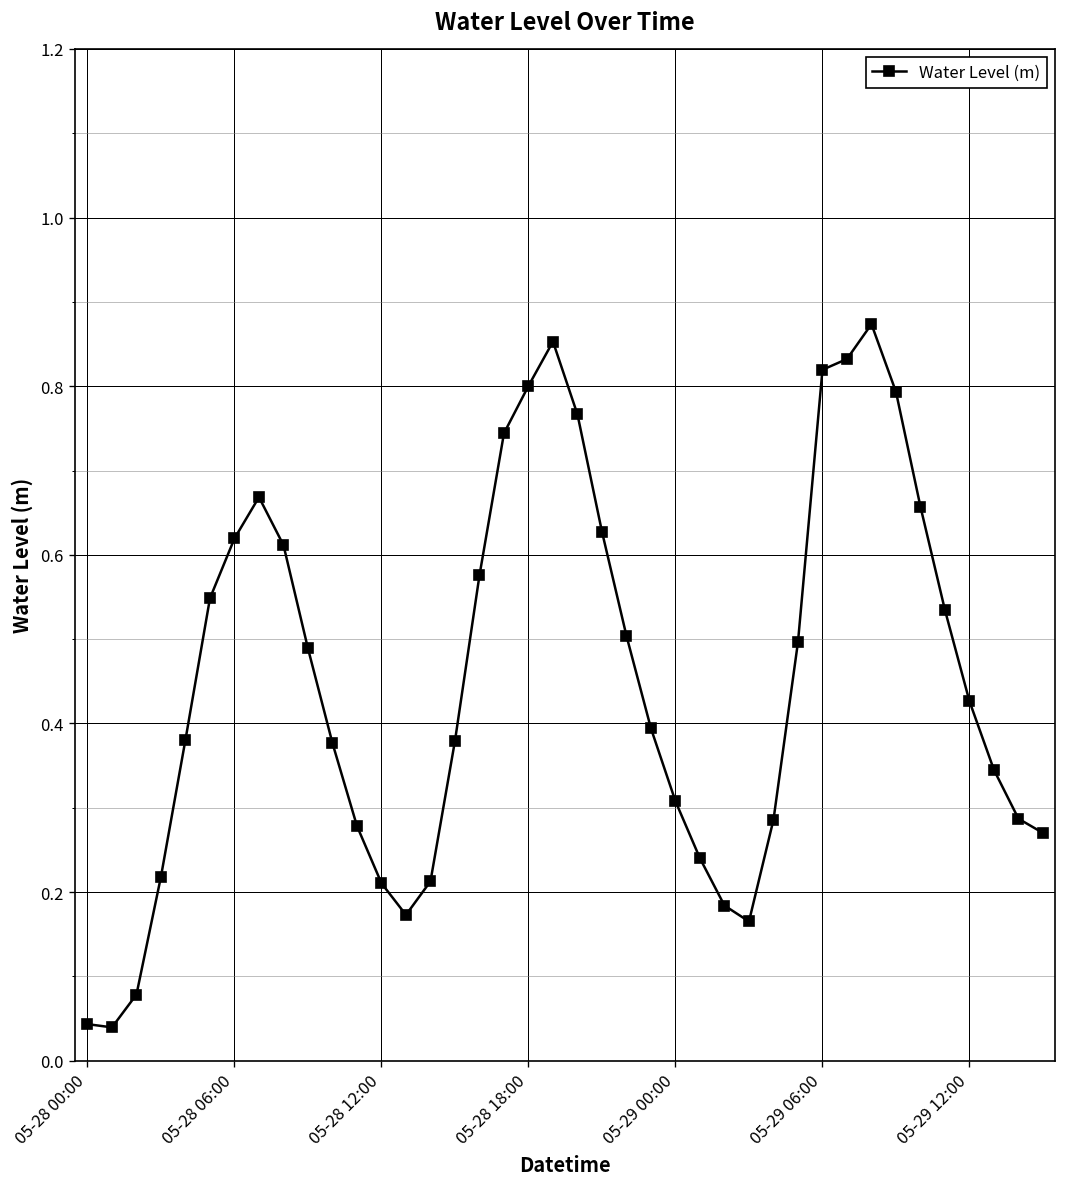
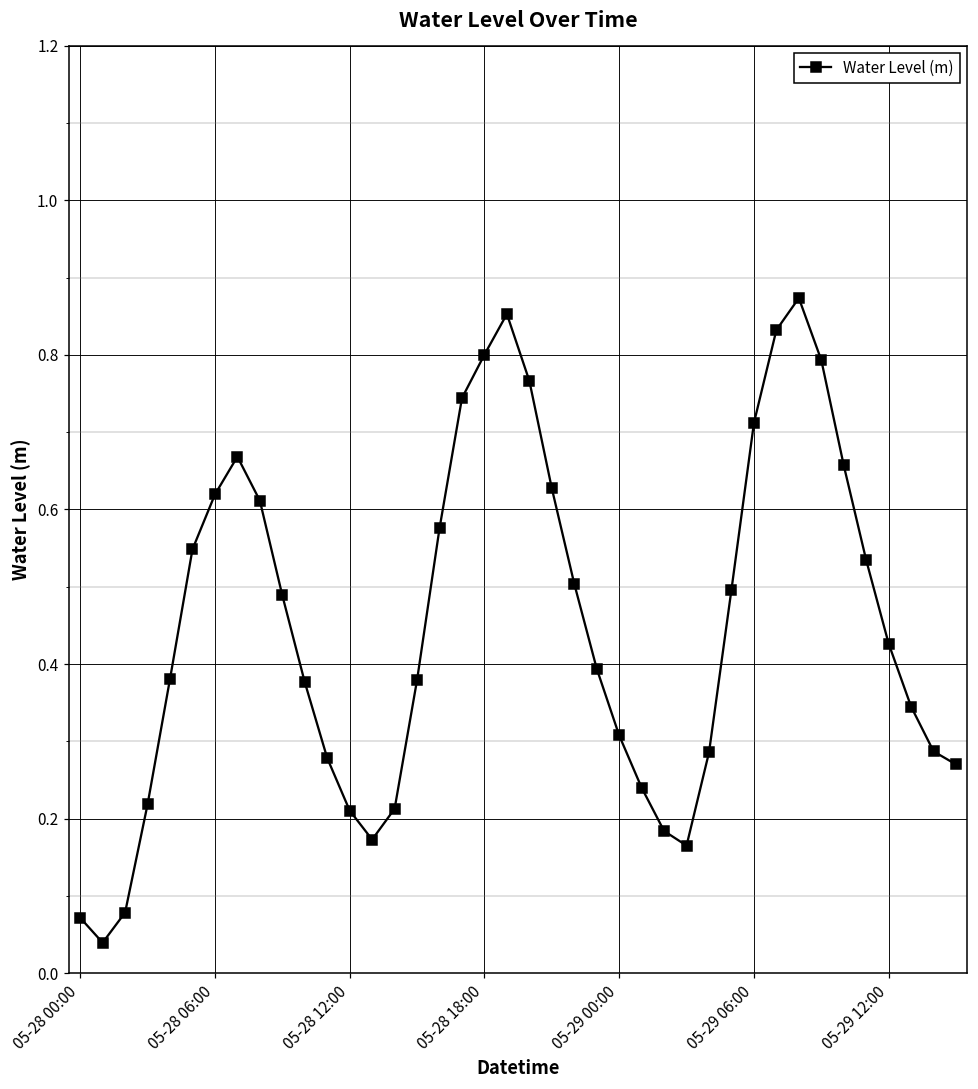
05-28 00:00: 0.04 -> 0.07
05-29 06:00: 0.82 -> 0.71
